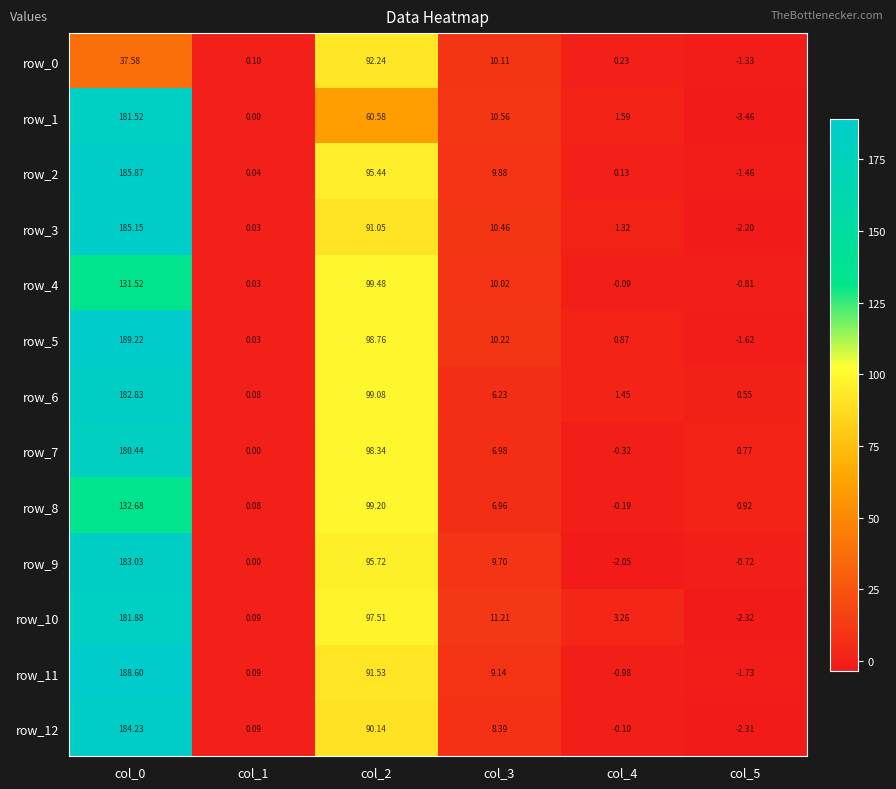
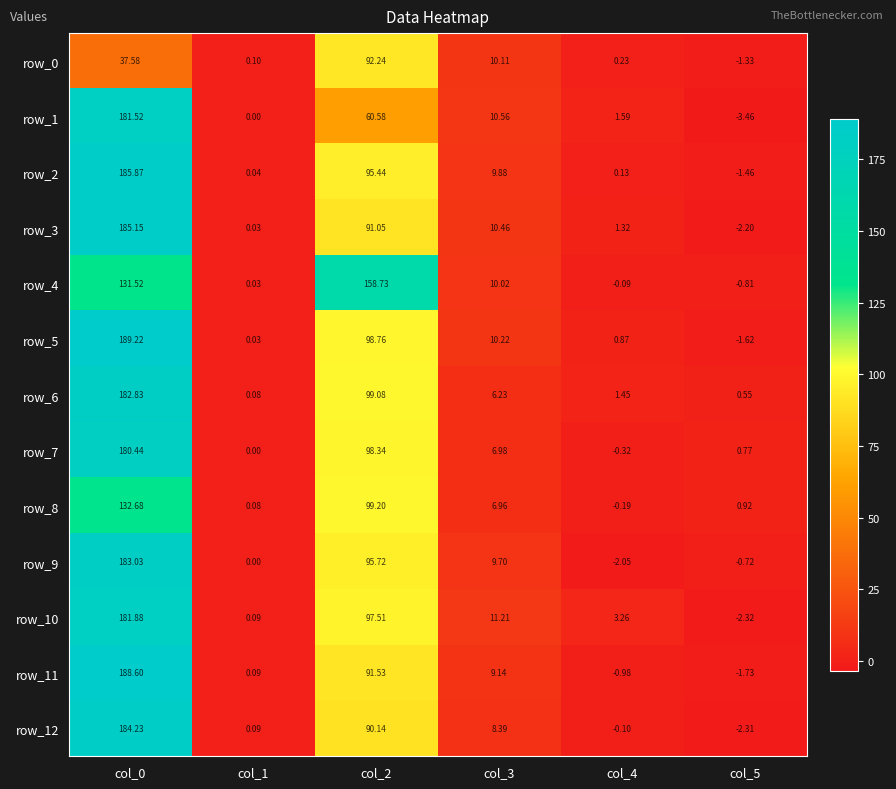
row_4, col_2: 99.48 -> 158.73
